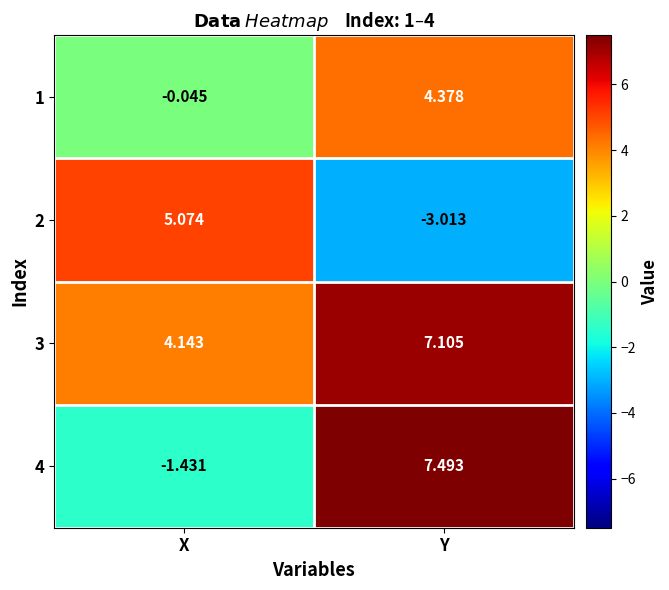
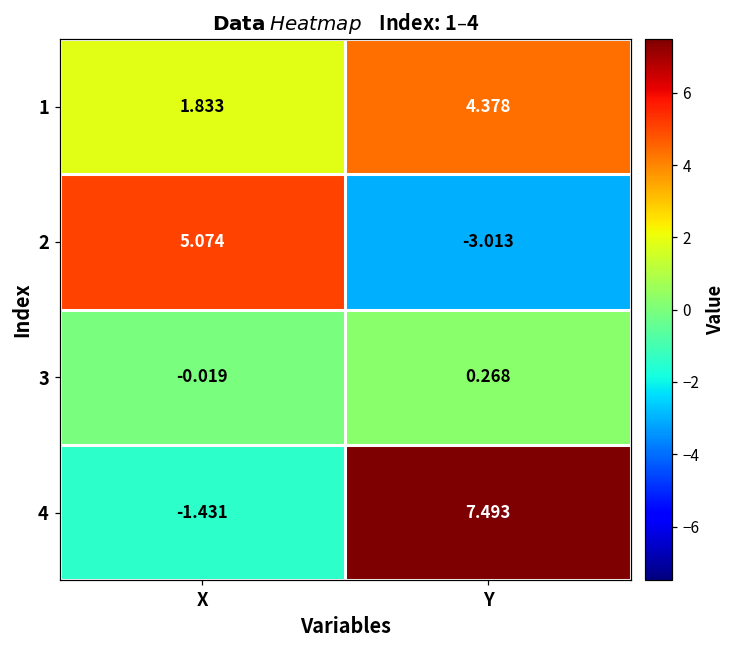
1, X: -0.045 -> 1.833
3, X: 4.143 -> -0.019
3, Y: 7.105 -> 0.268
